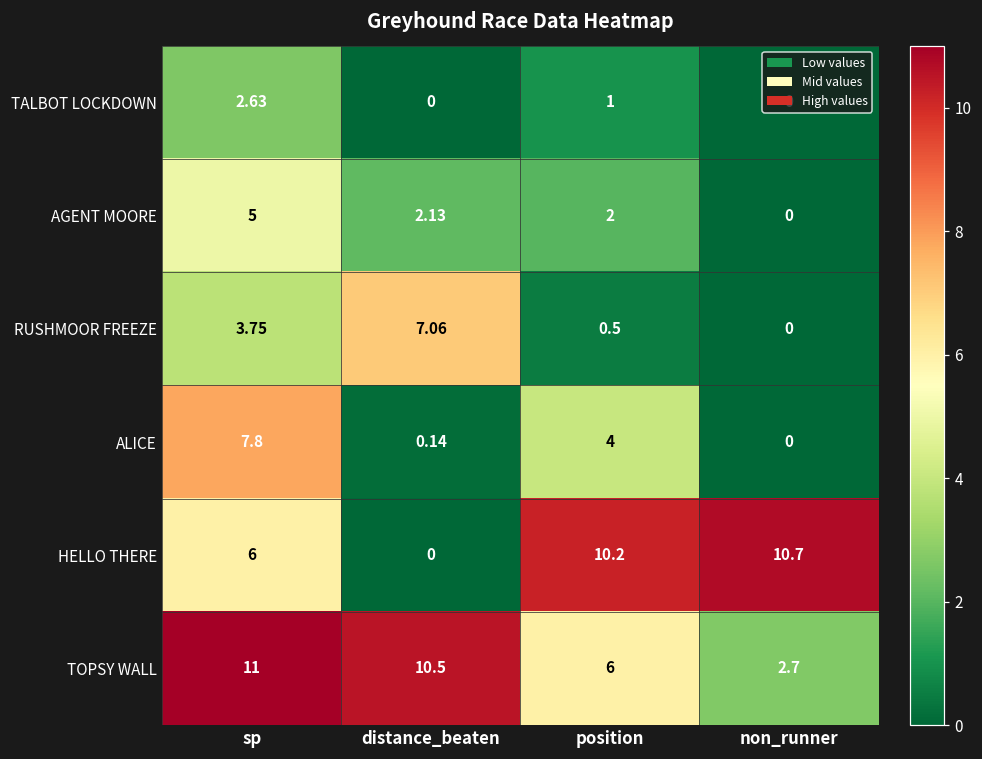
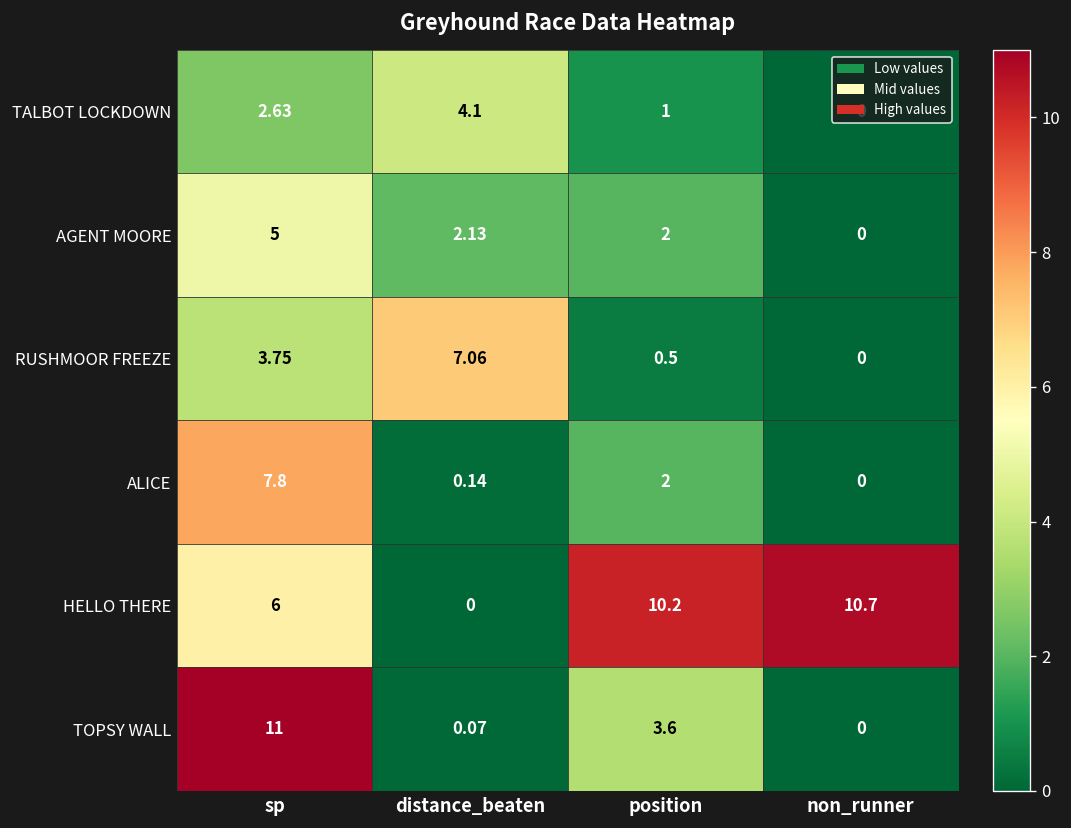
TALBOT LOCKDOWN, distance_beaten: 0 -> 4.1
ALICE, position: 4 -> 2
TOPSY WALL, distance_beaten: 10.5 -> 0.07
TOPSY WALL, position: 6 -> 3.6
TOPSY WALL, non_runner: 2.7 -> 0
